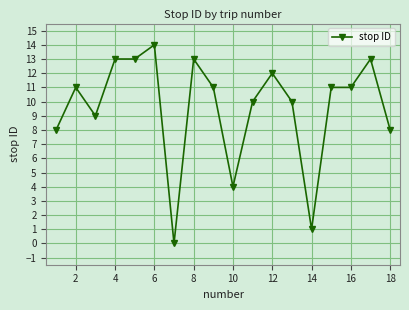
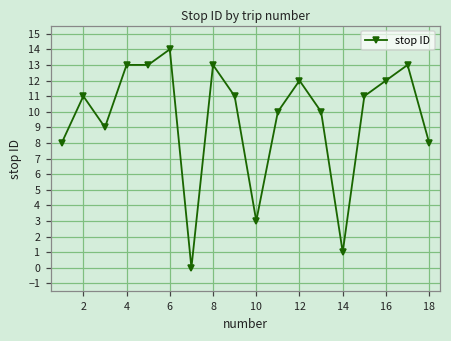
10: 4 -> 3
16: 11 -> 12
